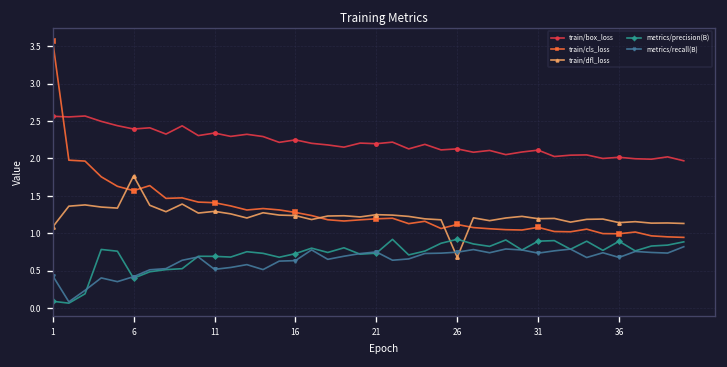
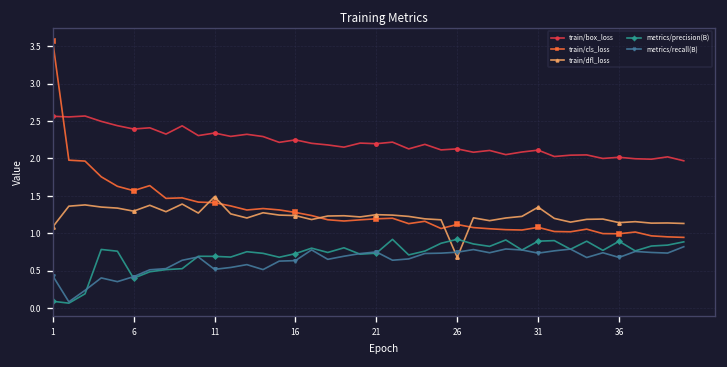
train/dfl_loss, 6: 1.8 -> 1.3
train/dfl_loss, 11: 1.3 -> 1.5
train/dfl_loss, 31: 1.2 -> 1.3
